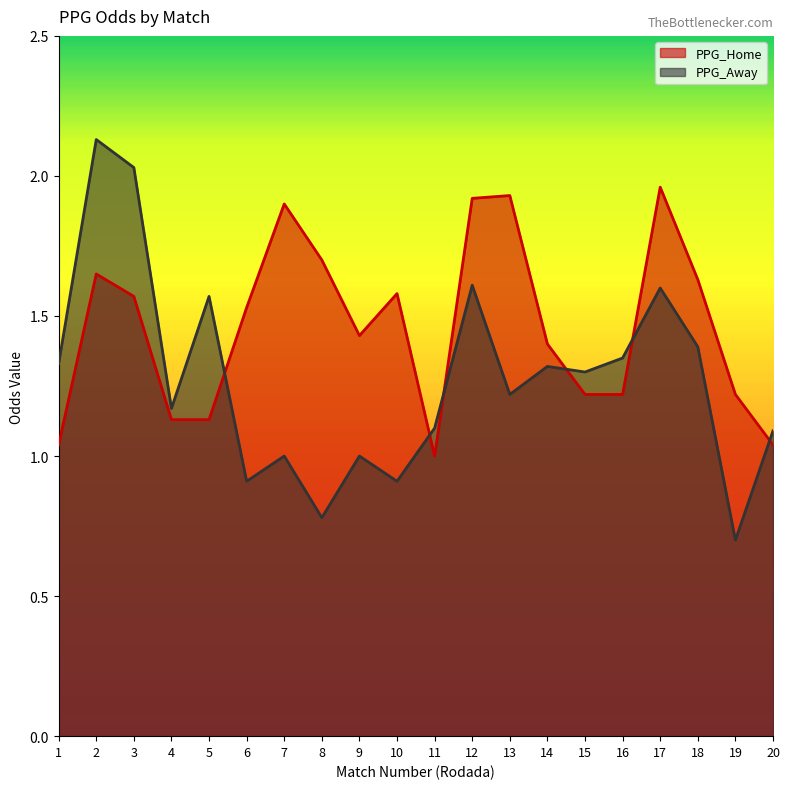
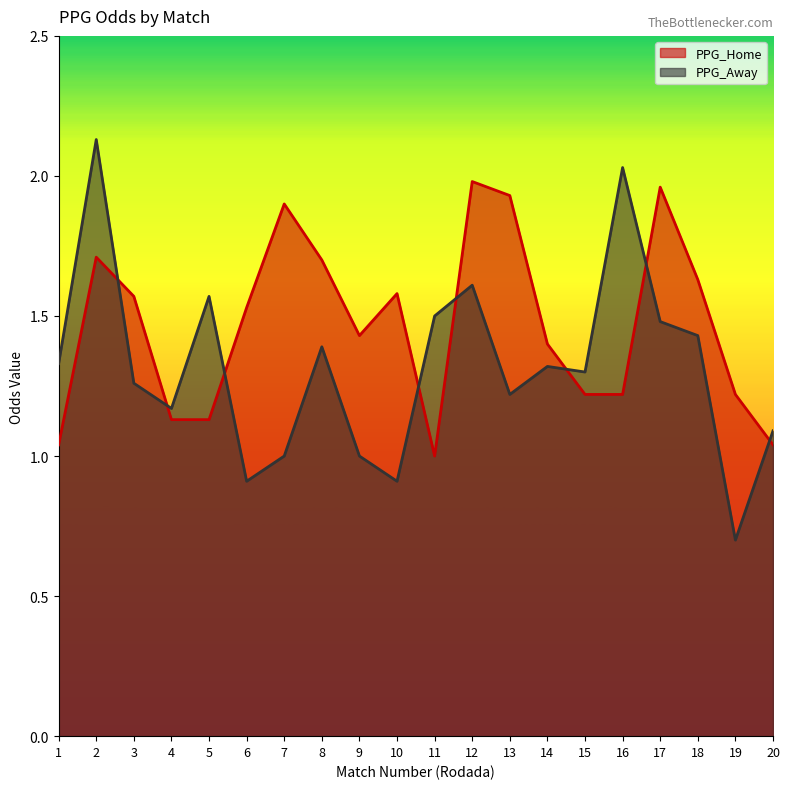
PPG_Home, 2: 1.65 -> 1.71
PPG_Away, 3: 2.03 -> 1.26
PPG_Away, 8: 0.78 -> 1.39
PPG_Away, 11: 1.1 -> 1.5
PPG_Home, 12: 1.92 -> 1.98
PPG_Away, 16: 1.35 -> 2.03
PPG_Away, 17: 1.60 -> 1.48
PPG_Away, 18: 1.39 -> 1.43
